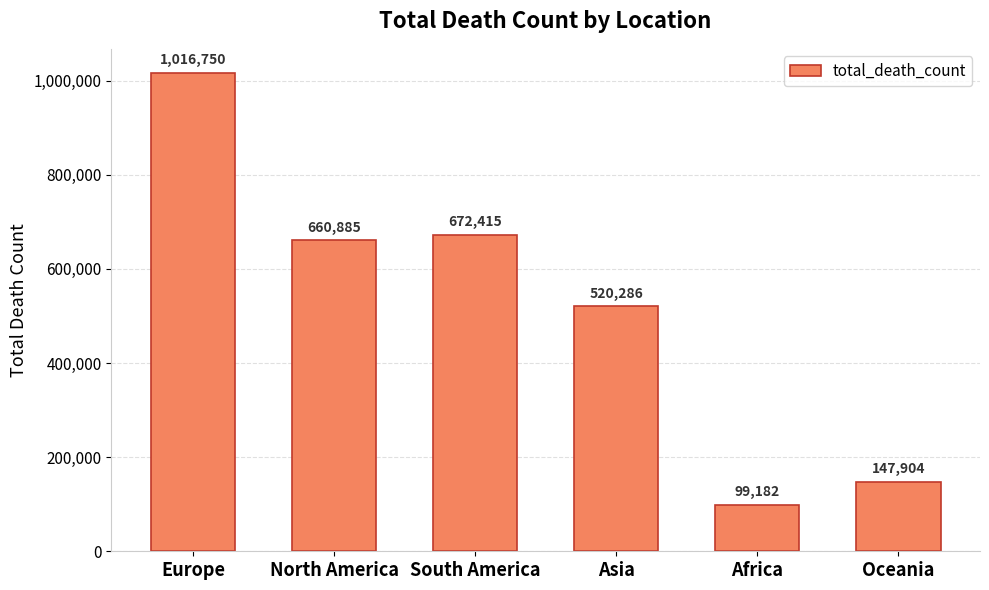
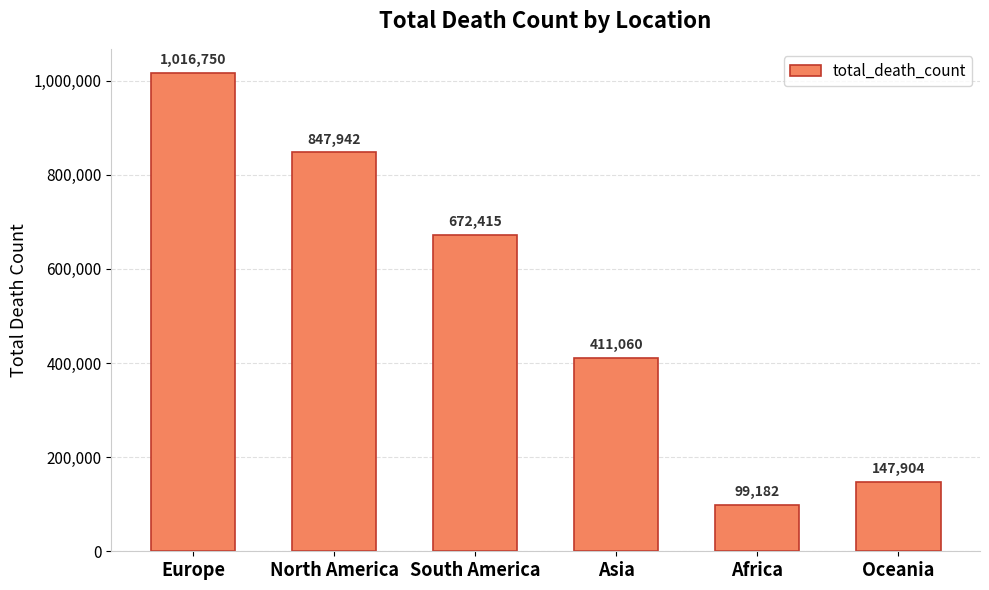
North America: 660,885 -> 847,942
Asia: 520,286 -> 411,060
